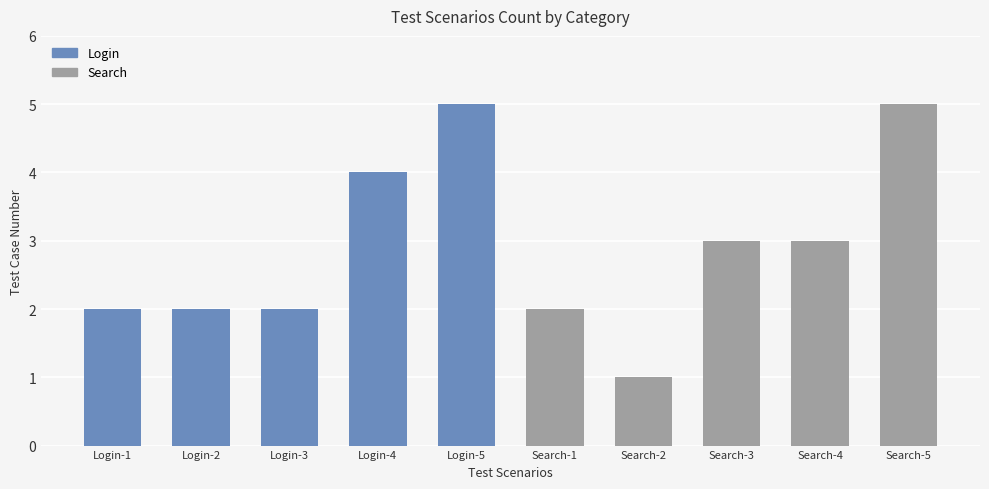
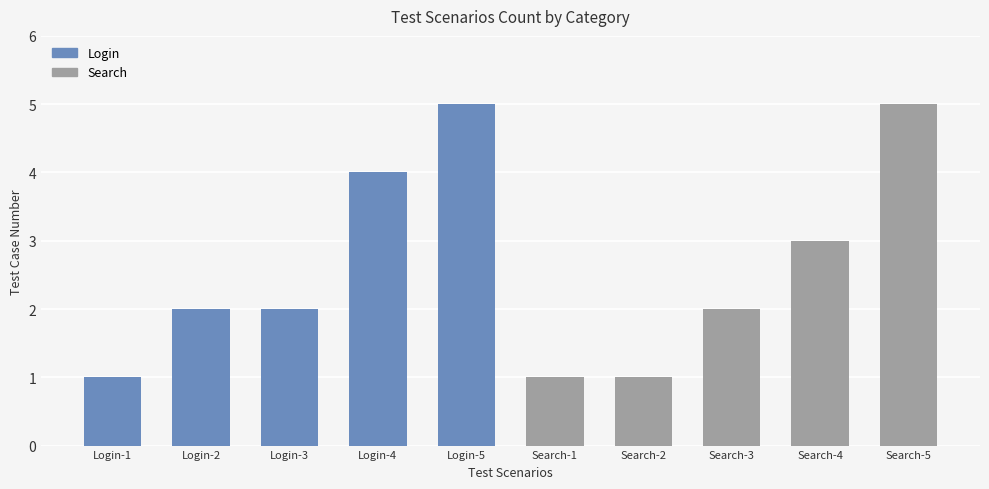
Login-1: 2 -> 1
Search-1: 2 -> 1
Search-3: 3 -> 2
